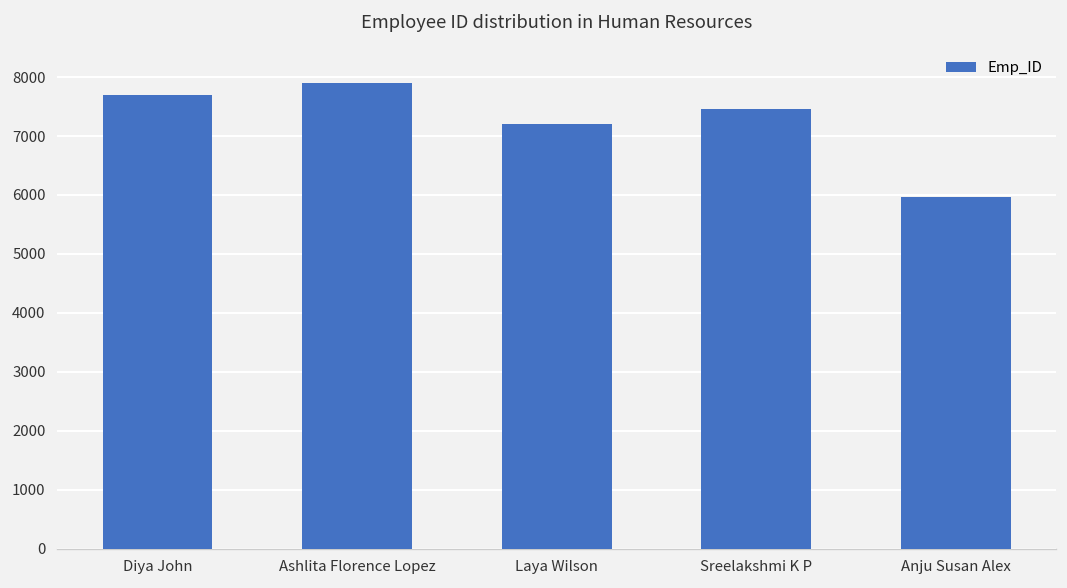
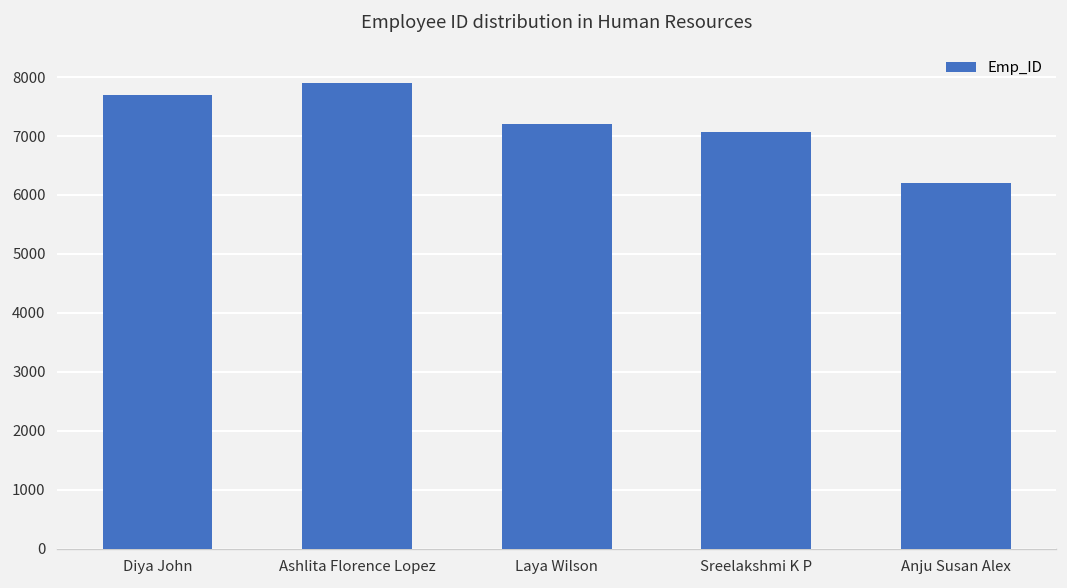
Sreelakshmi K P: 7500 -> 7100
Anju Susan Alex: 6000 -> 6200
